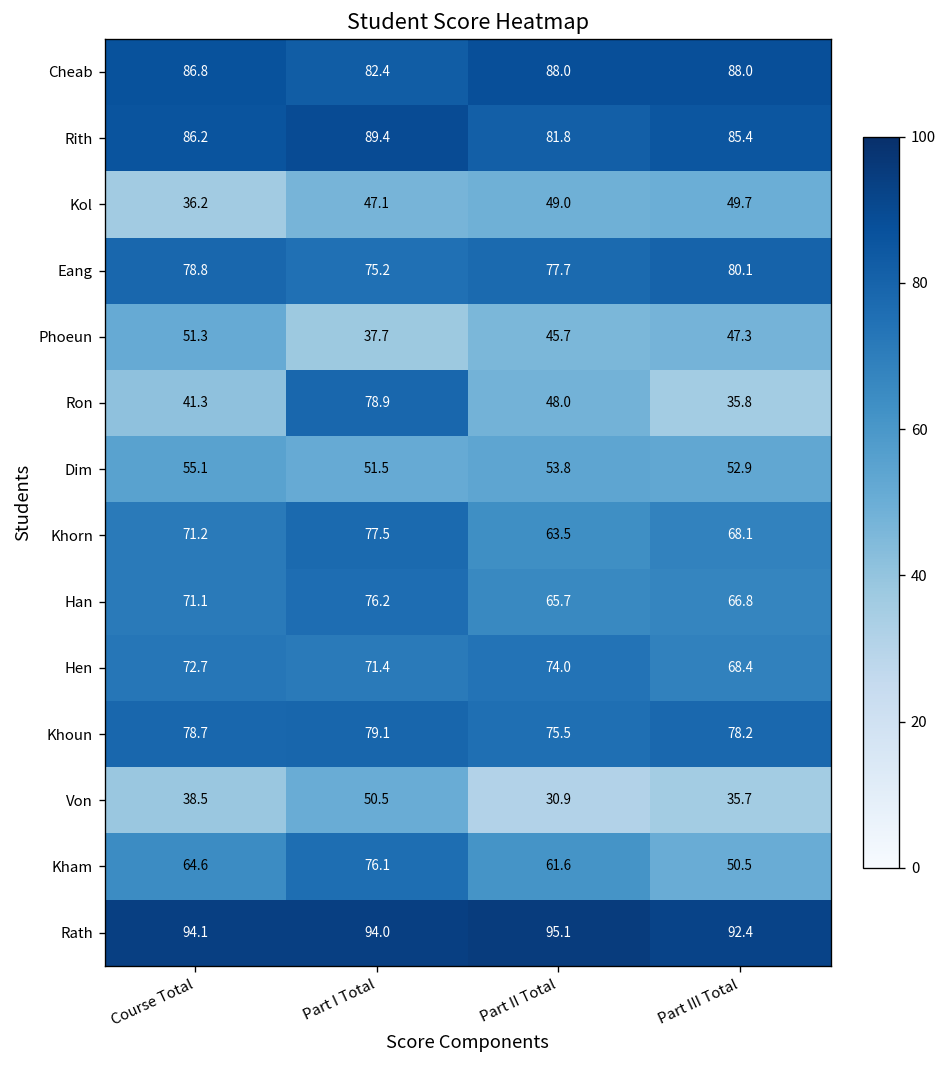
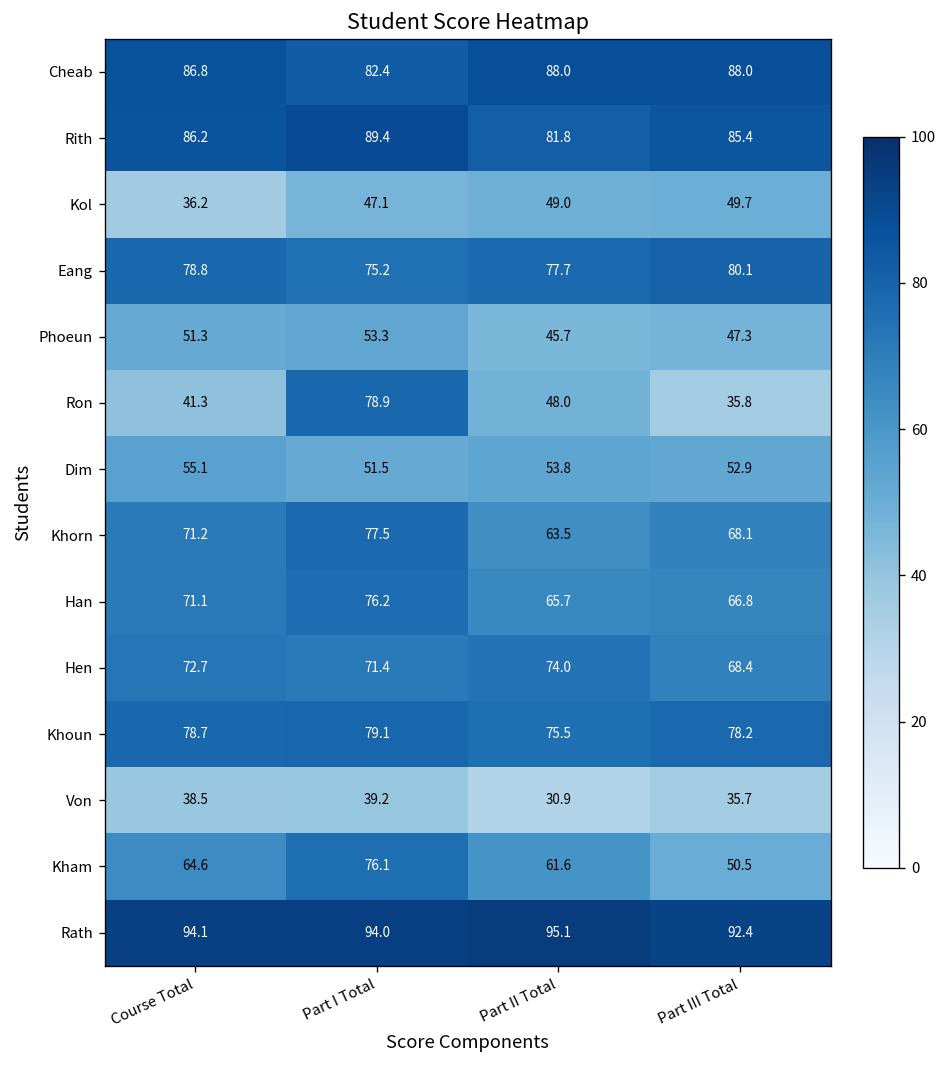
Phoeun, Part I Total: 37.7 -> 53.3
Von, Part I Total: 50.5 -> 39.2
